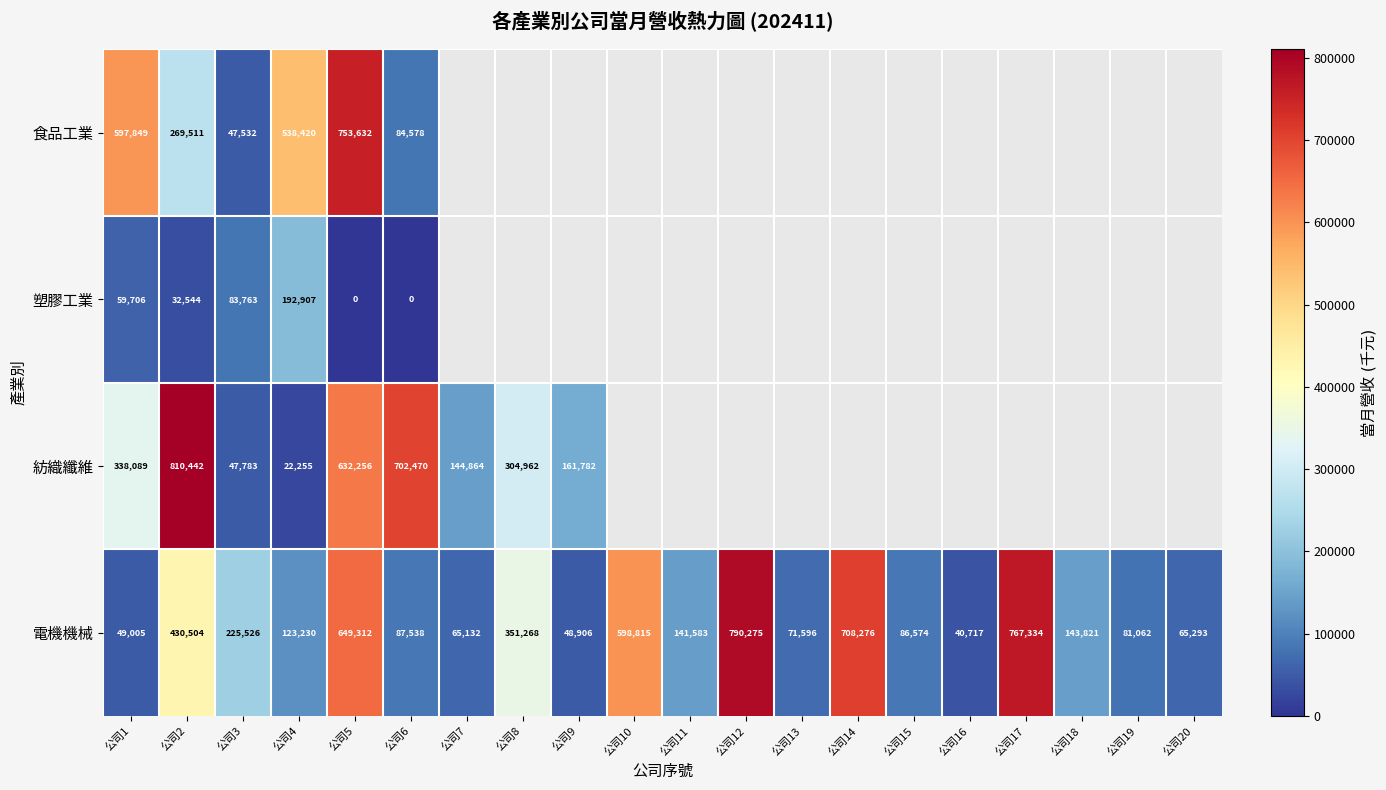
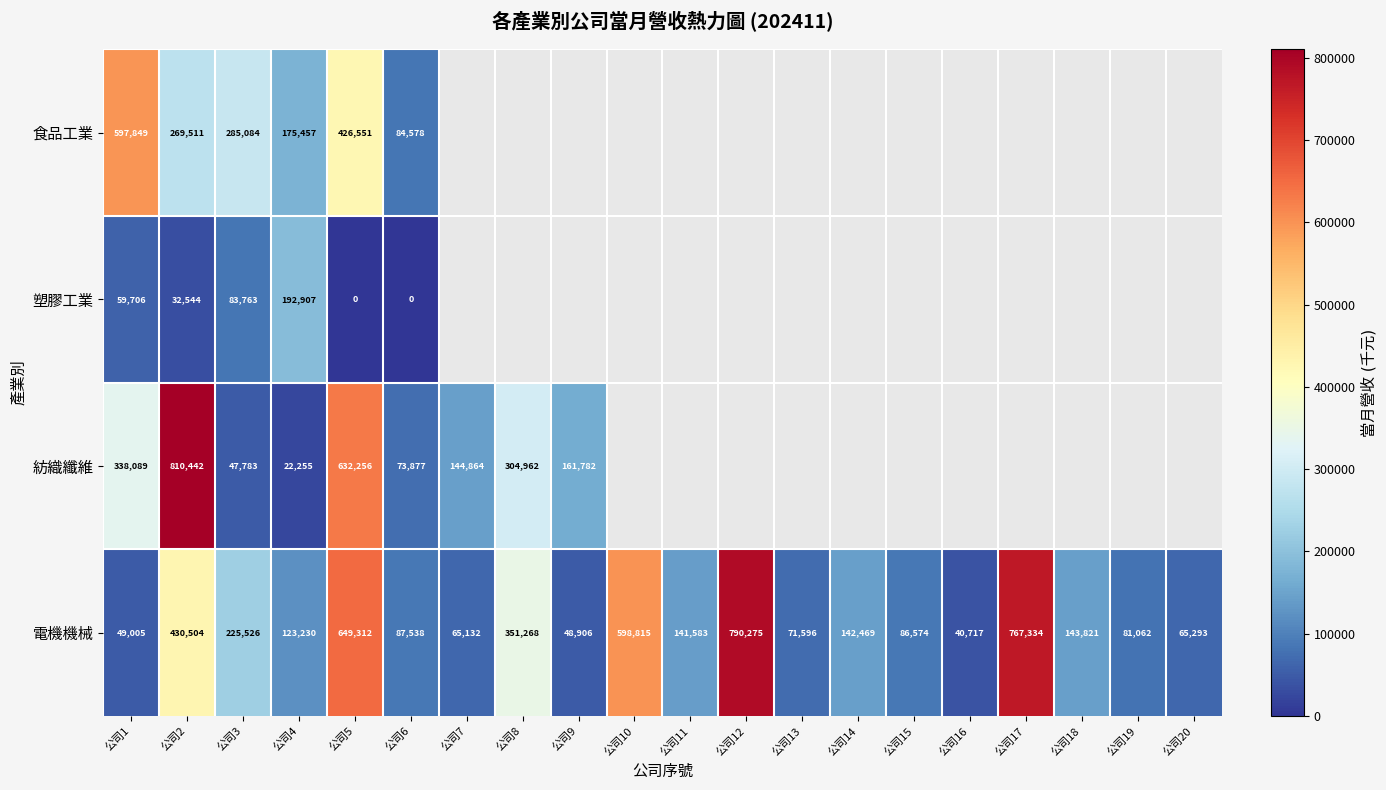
食品工業, 公司3: 47,532 -> 285,084
食品工業, 公司4: 538,420 -> 175,457
食品工業, 公司5: 753,632 -> 426,551
紡織纖維, 公司6: 702,470 -> 73,877
電機機械, 公司14: 708,276 -> 142,469
